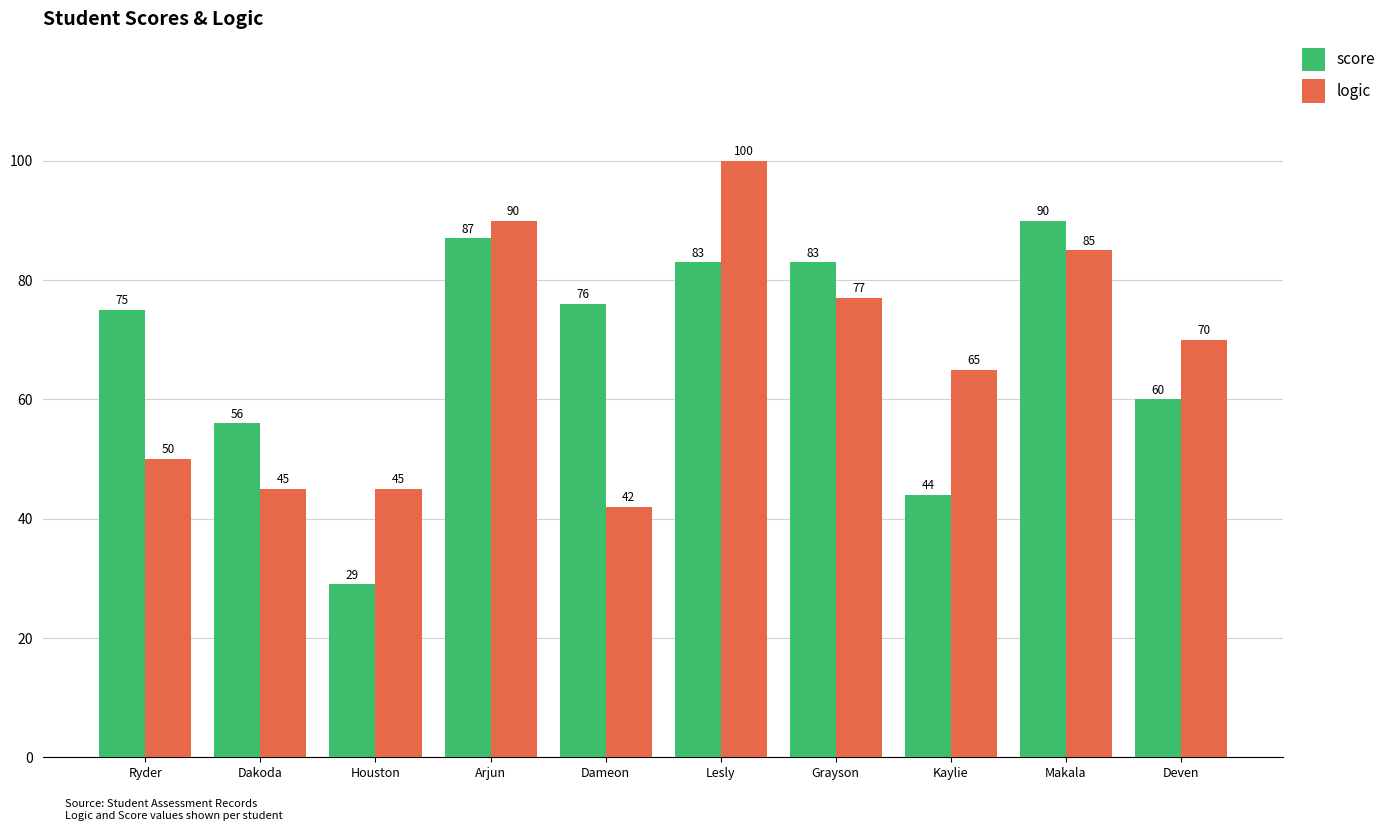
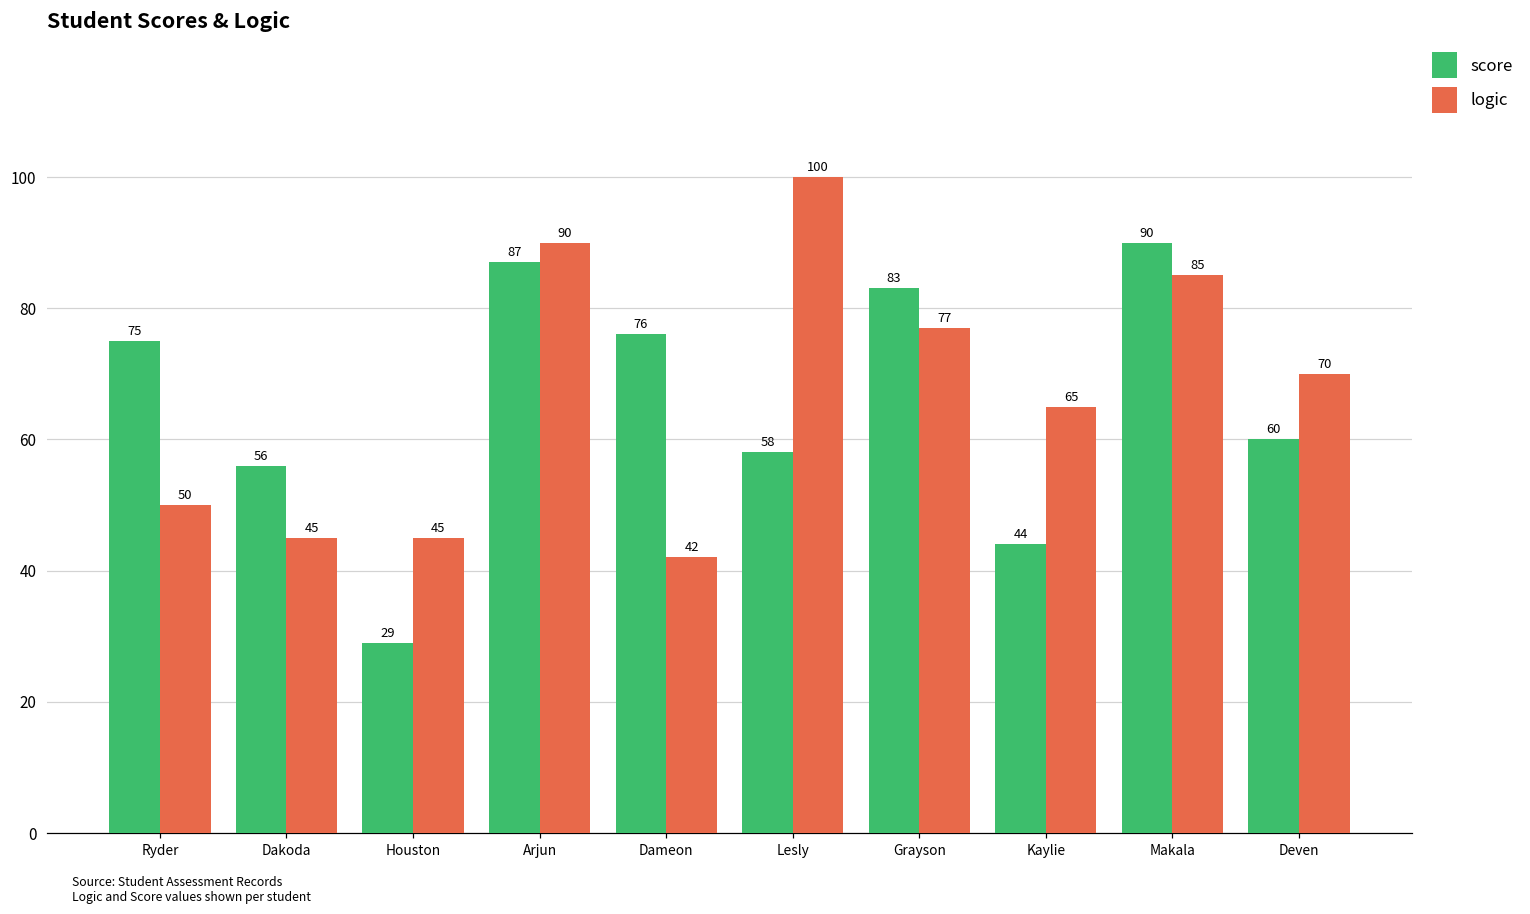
score, Lesly: 83 -> 58
